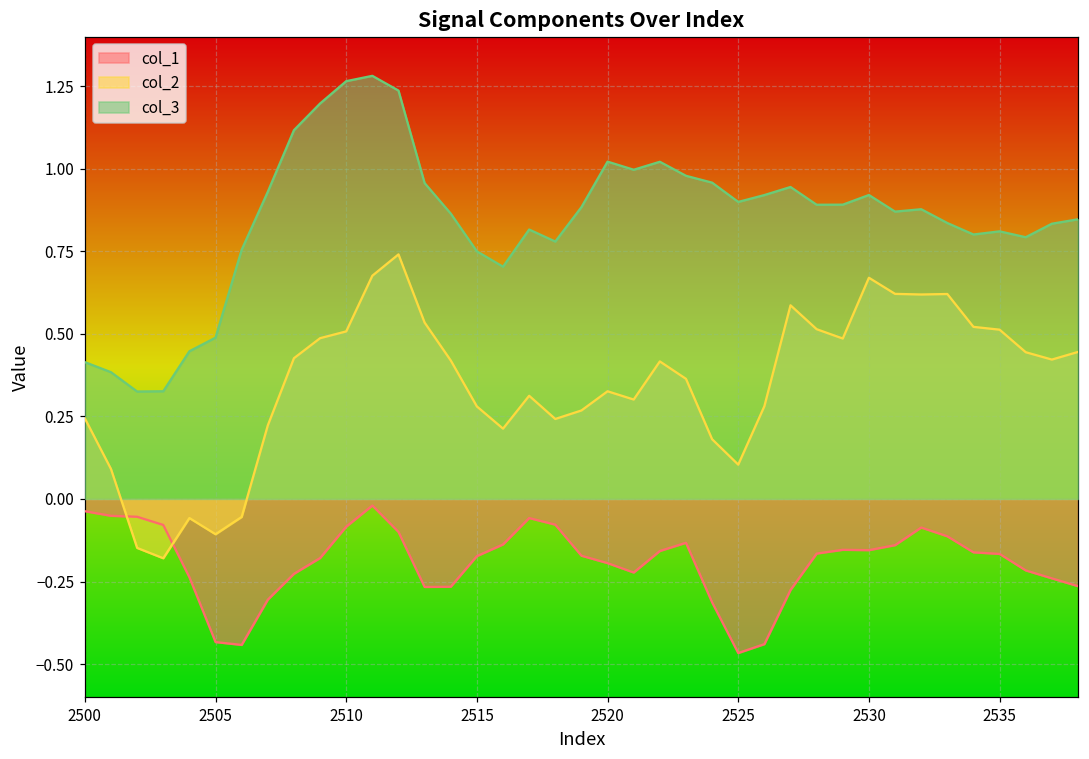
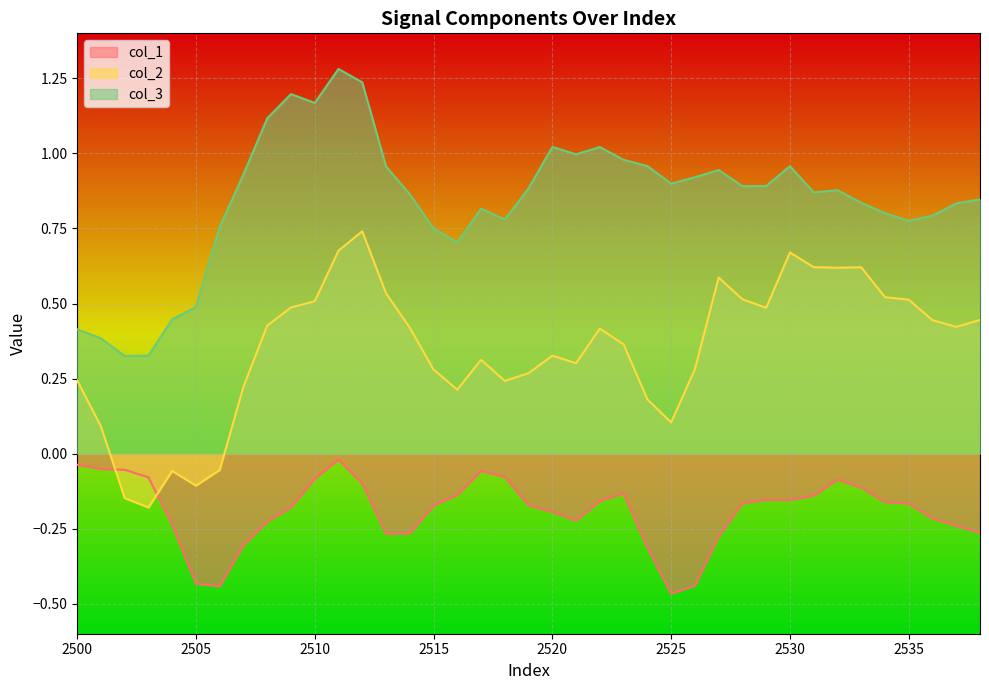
col_3, 2510: 1.27 -> 1.17
col_3, 2530: 0.92 -> 0.96
col_3, 2535: 0.81 -> 0.78
